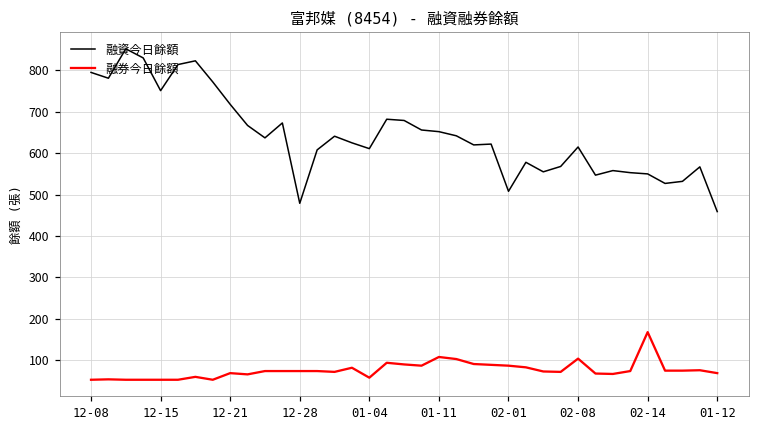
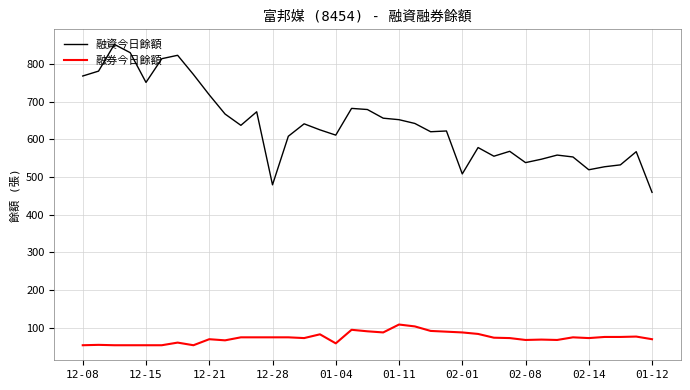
融資今日餘額, 12-08: 800 -> 770
融資今日餘額, 02-08: 620 -> 540
融券今日餘額, 02-08: 100 -> 70
融資今日餘額, 02-14: 550 -> 520
融券今日餘額, 02-14: 170 -> 70
